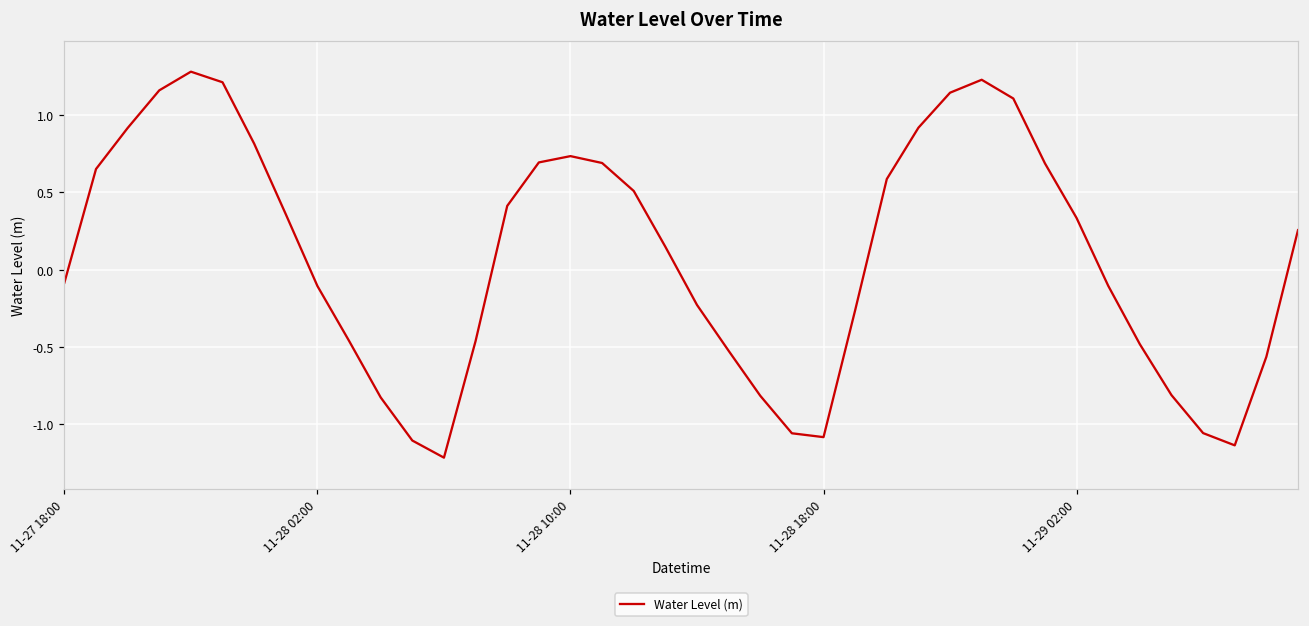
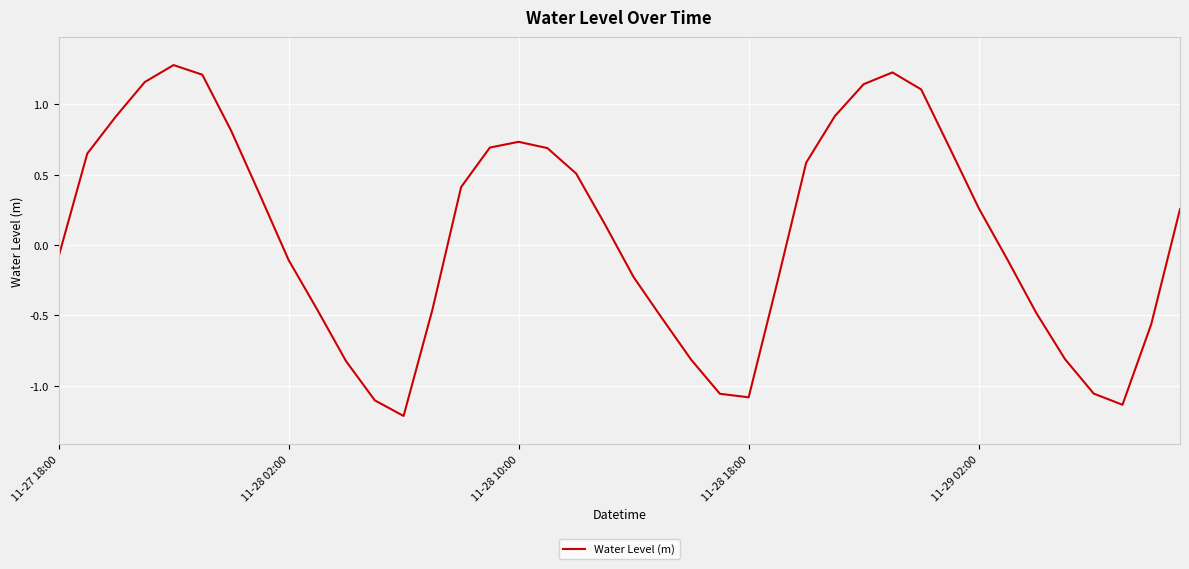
11-29 02:00: 0.33 -> 0.26
